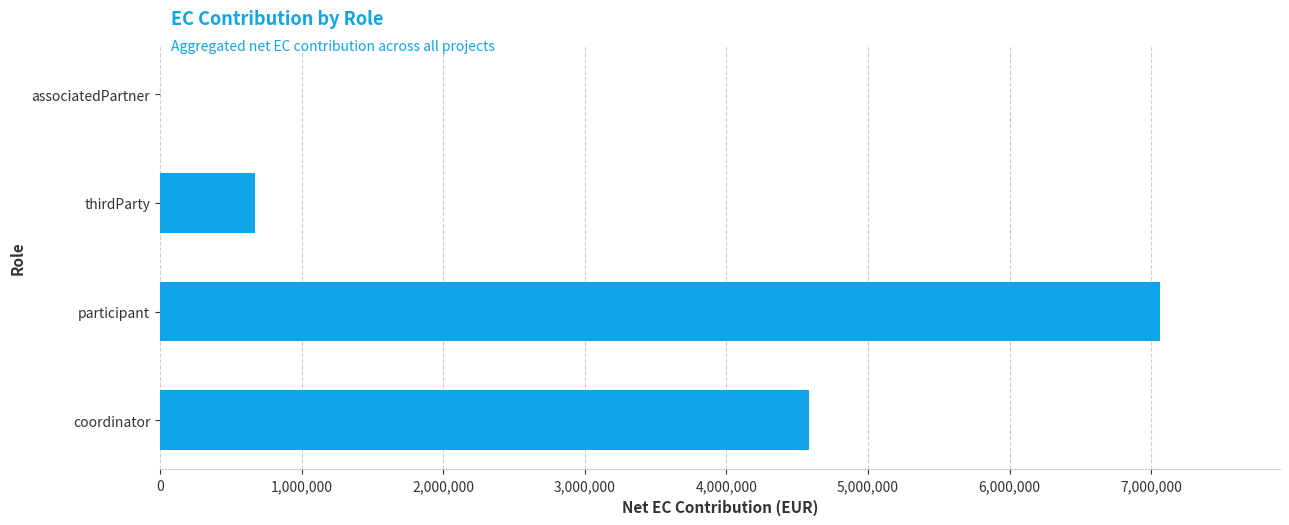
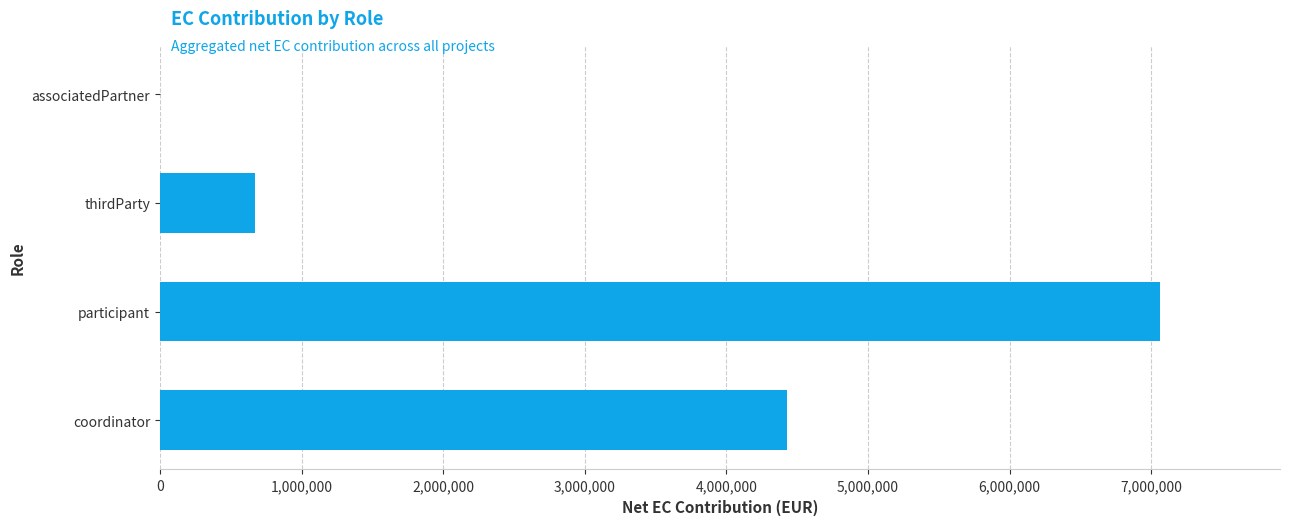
coordinator: 4,580,000 -> 4,430,000
